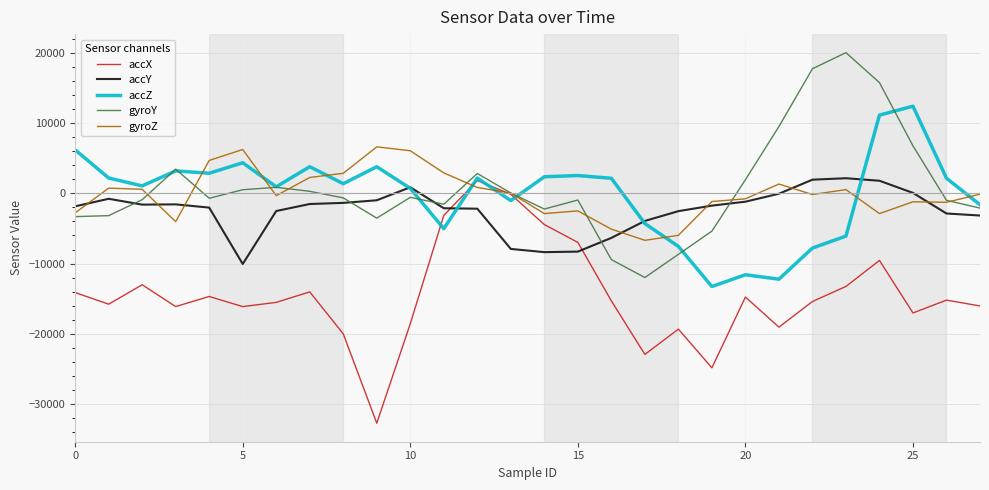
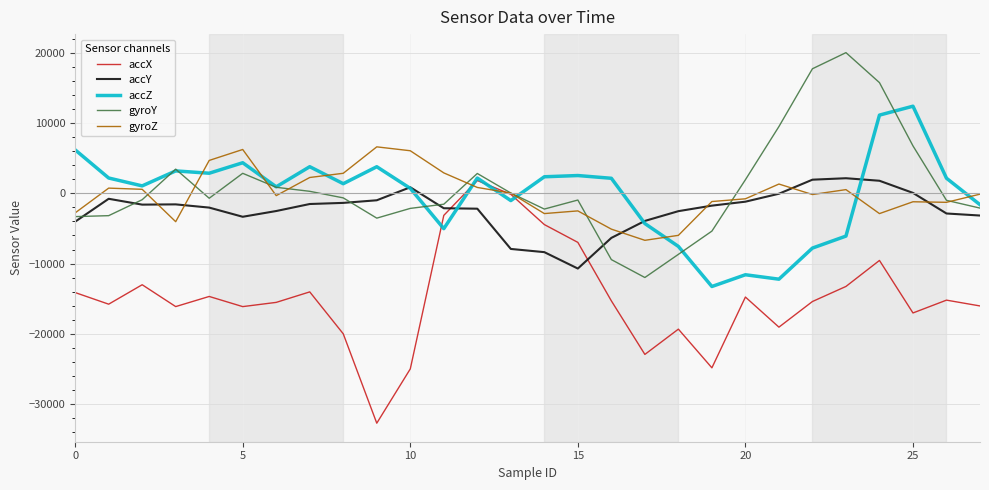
accY, 0: -2000 -> -4000
accY, 5: -10000 -> -3000
gyroY, 5: 1000 -> 3000
accX, 10: -19000 -> -25000
gyroY, 10: -1000 -> -2000
accY, 15: -8000 -> -11000
